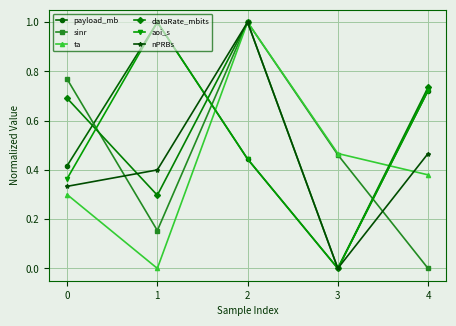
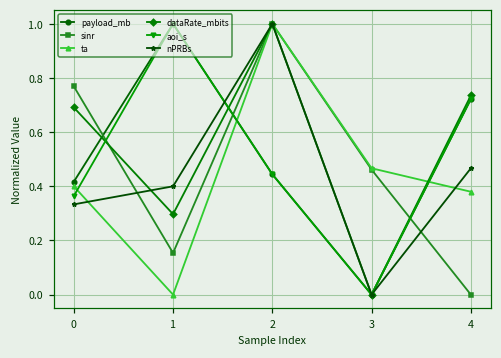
ta, 0: 0.30 -> 0.40
